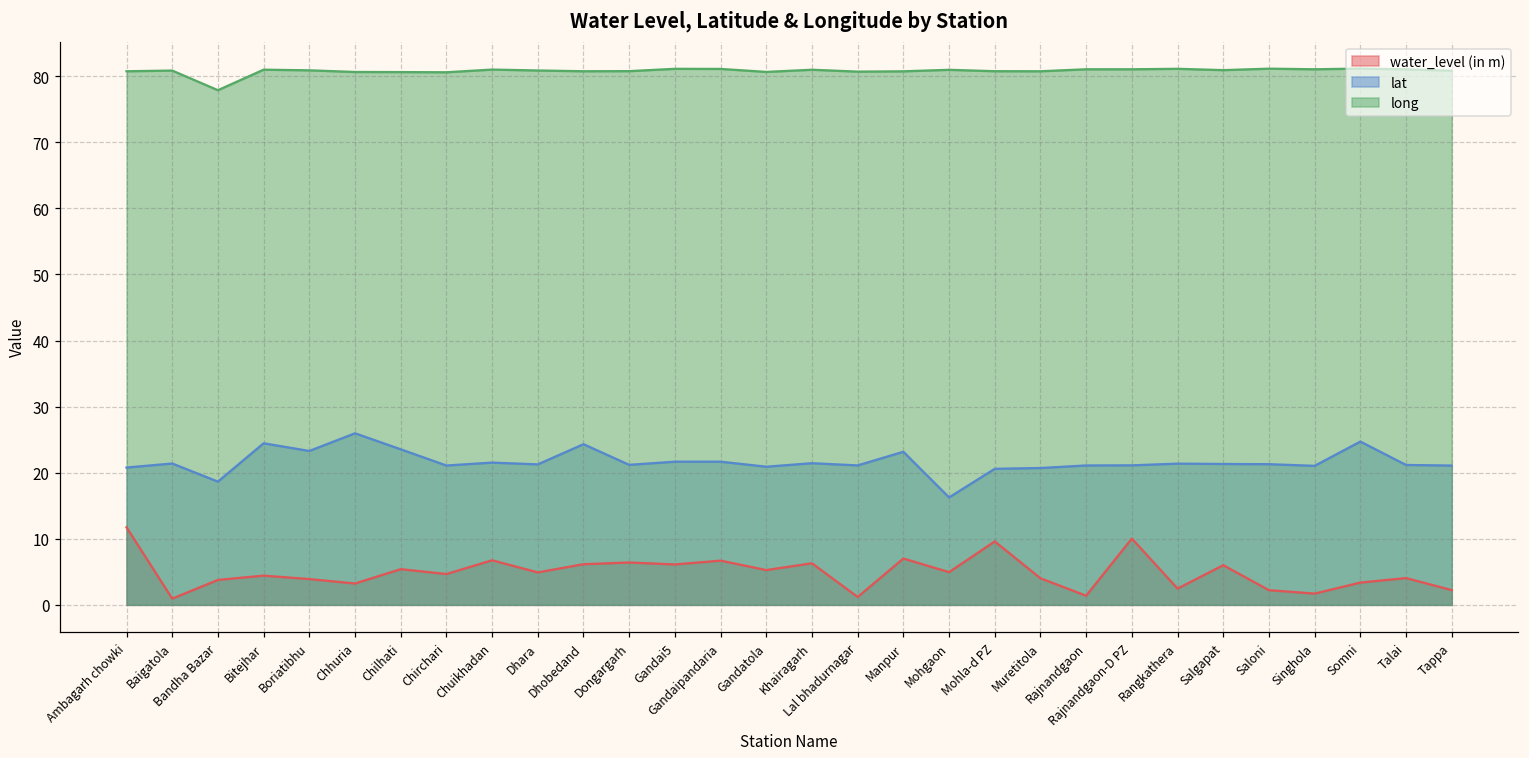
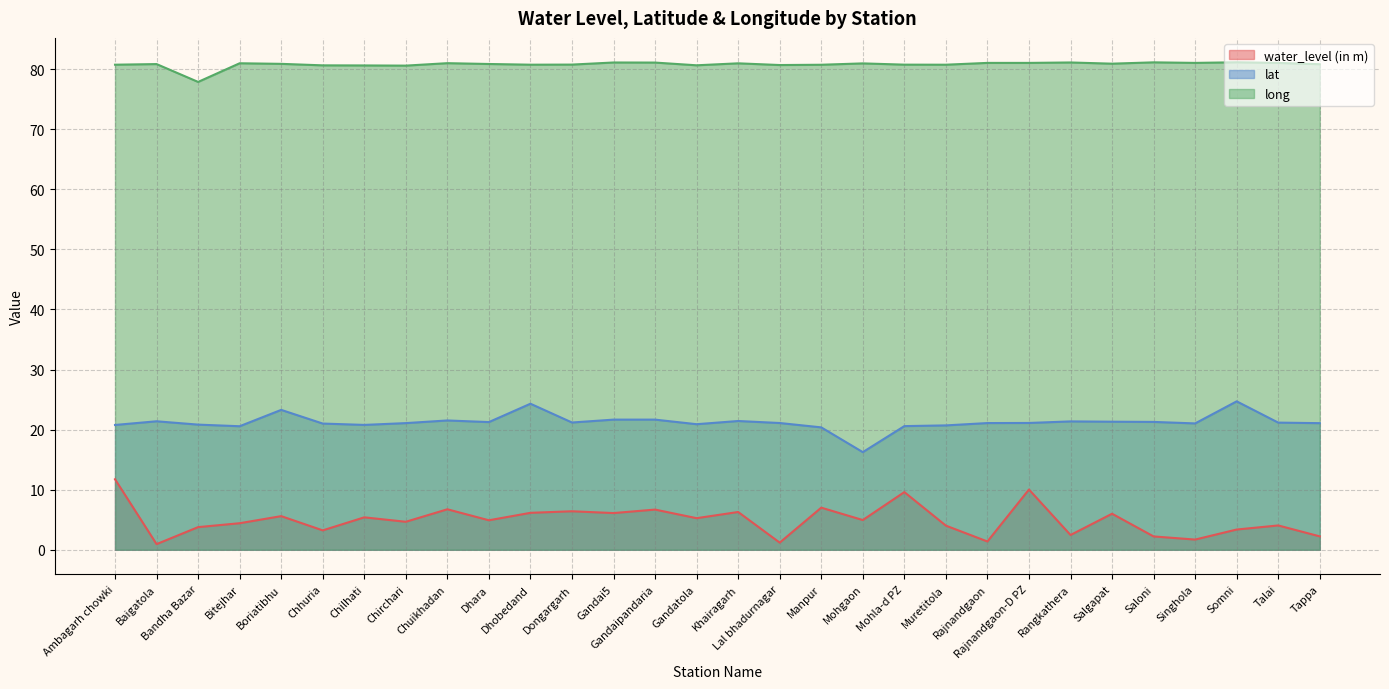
lat, Bandha Bazar: 19 -> 21
lat, Bitejhar: 24 -> 21
water_level (in m), Boriatibhu: 4 -> 6
lat, Chhuria: 26 -> 21
lat, Chilhati: 24 -> 21
lat, Manpur: 23 -> 20
